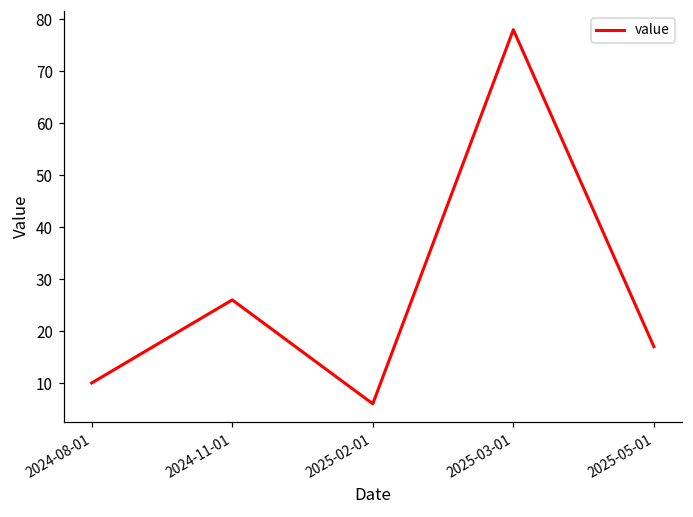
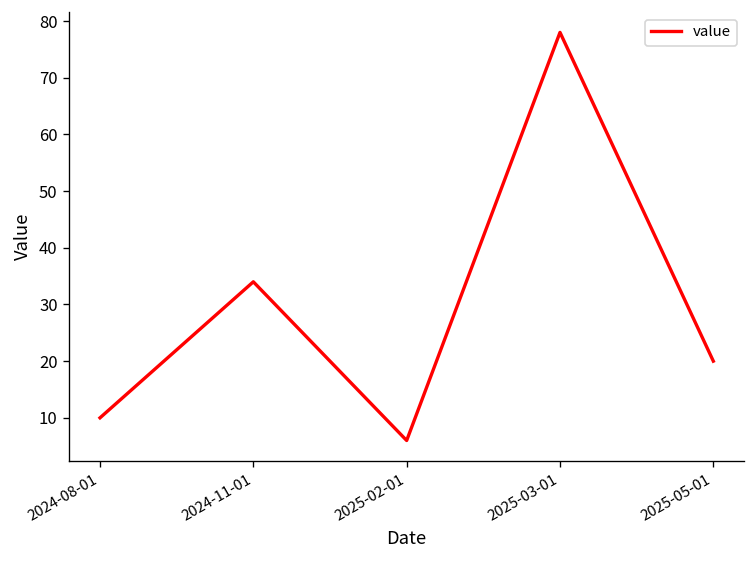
2024-11-01: 26 -> 34
2025-05-01: 17 -> 20
